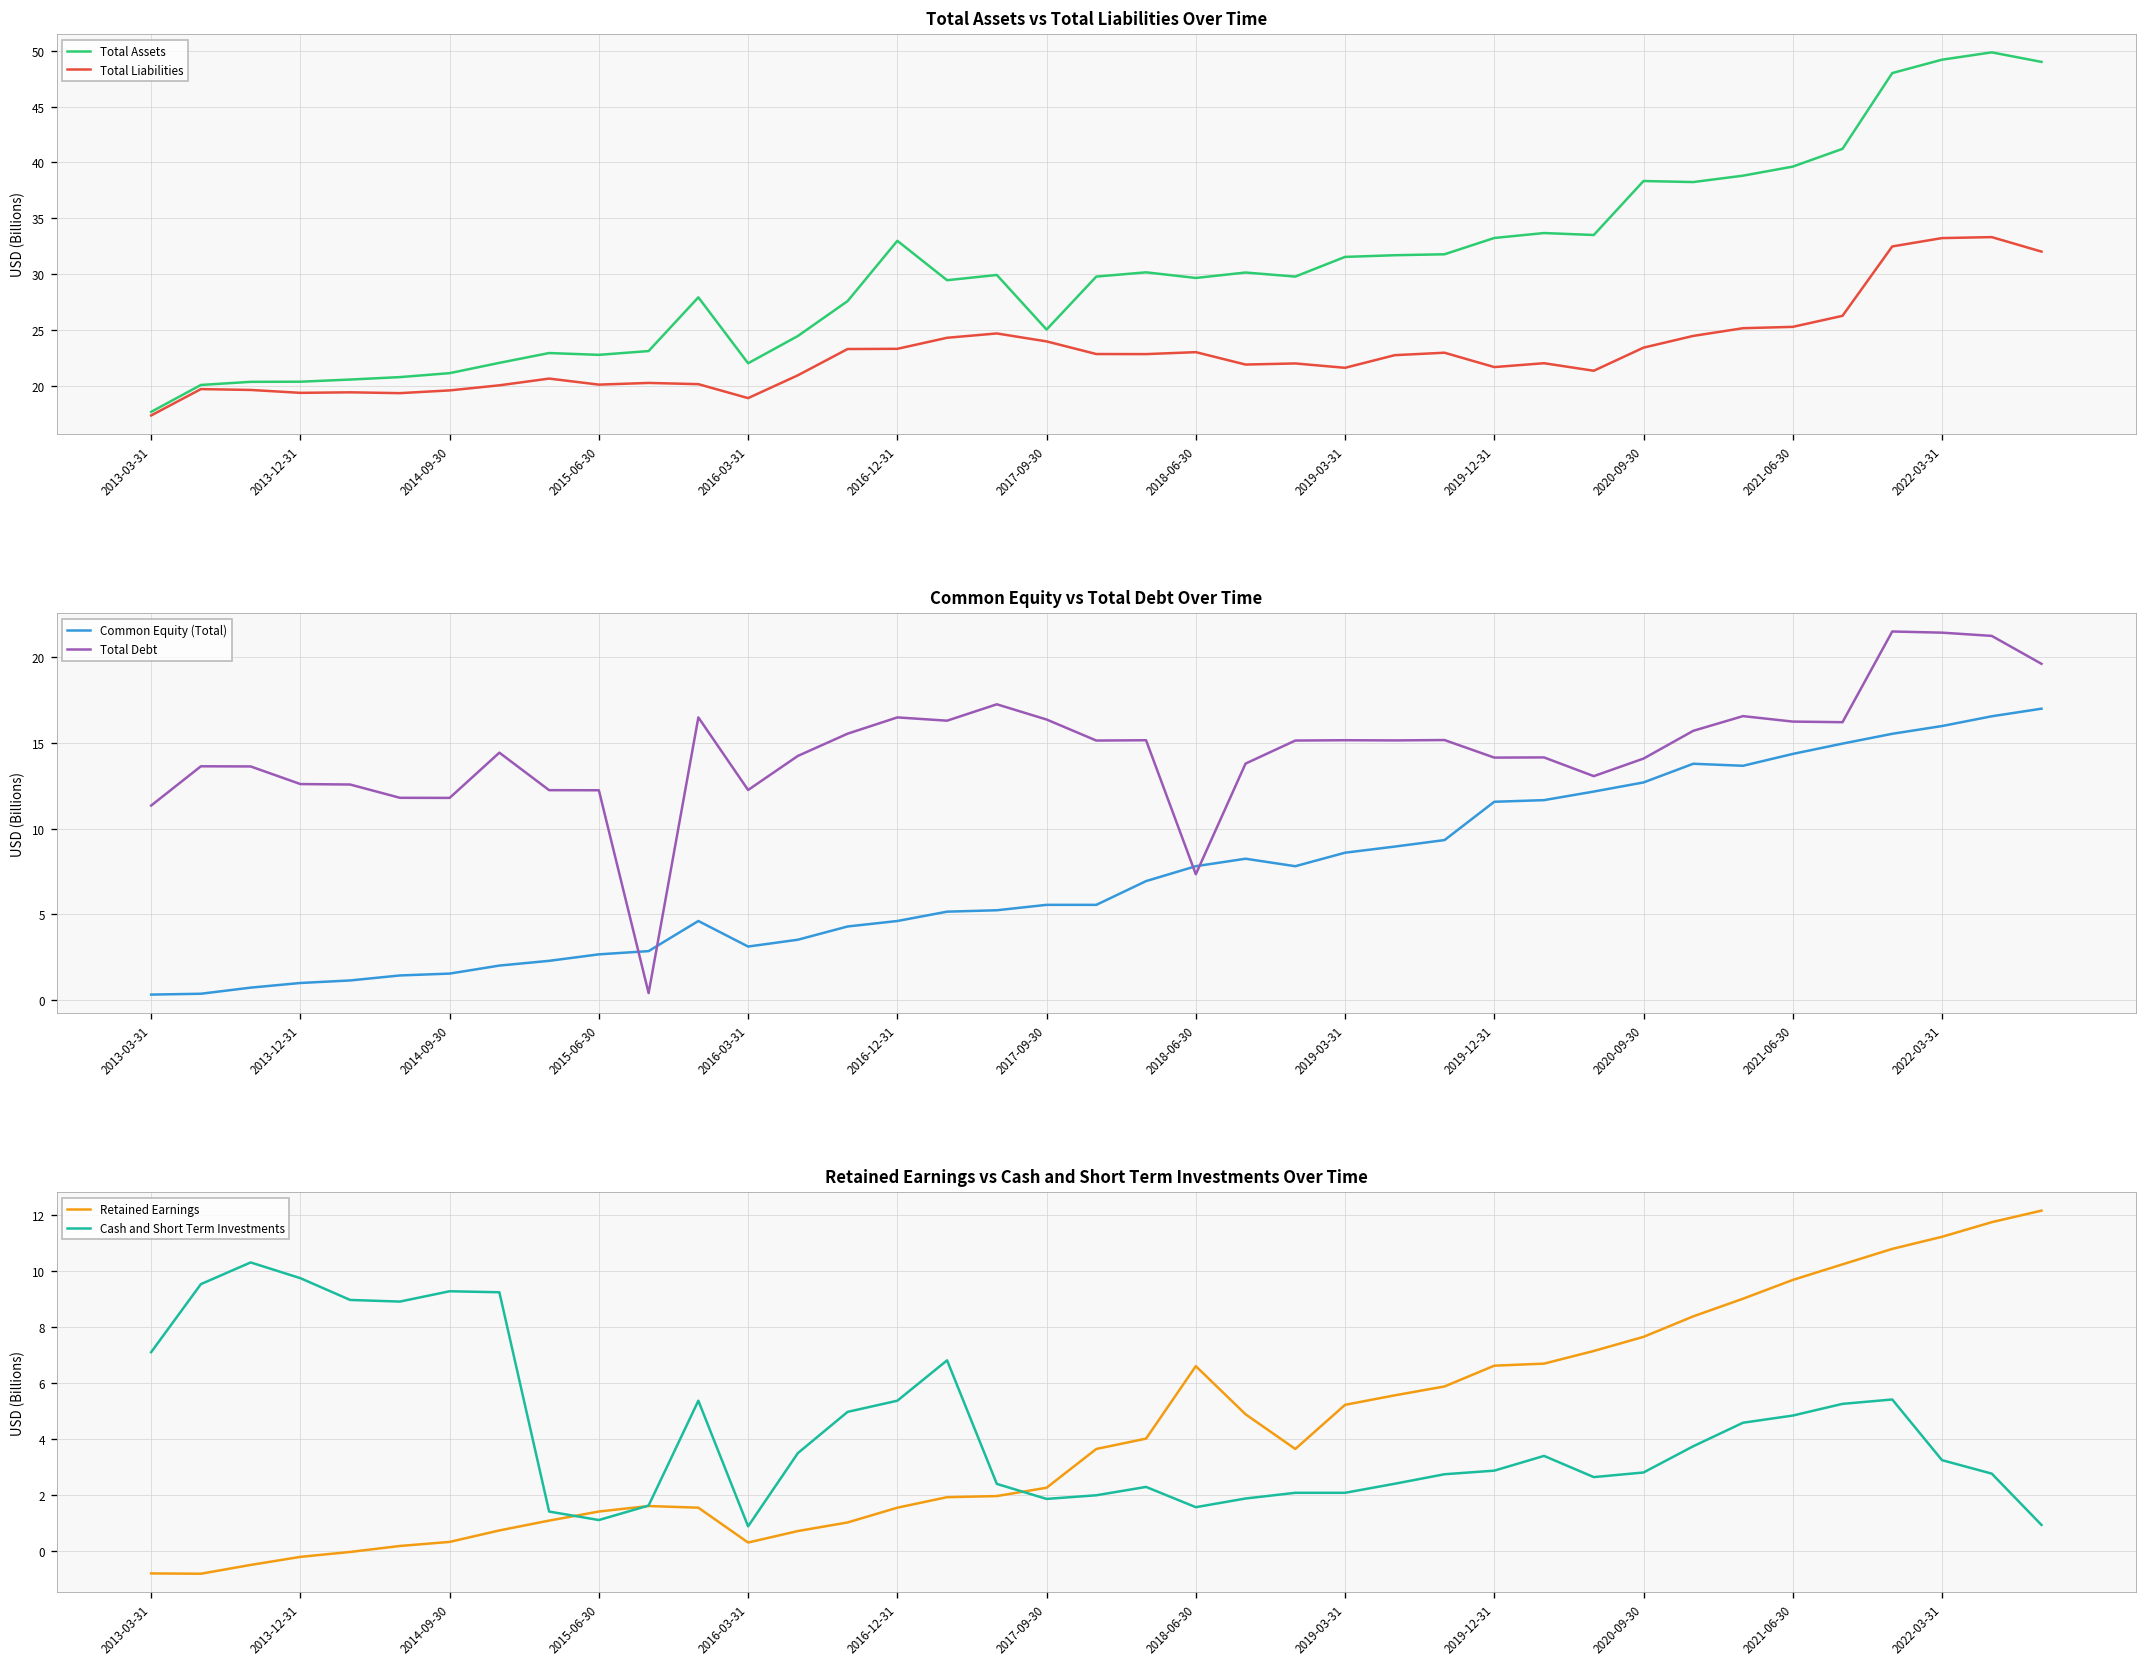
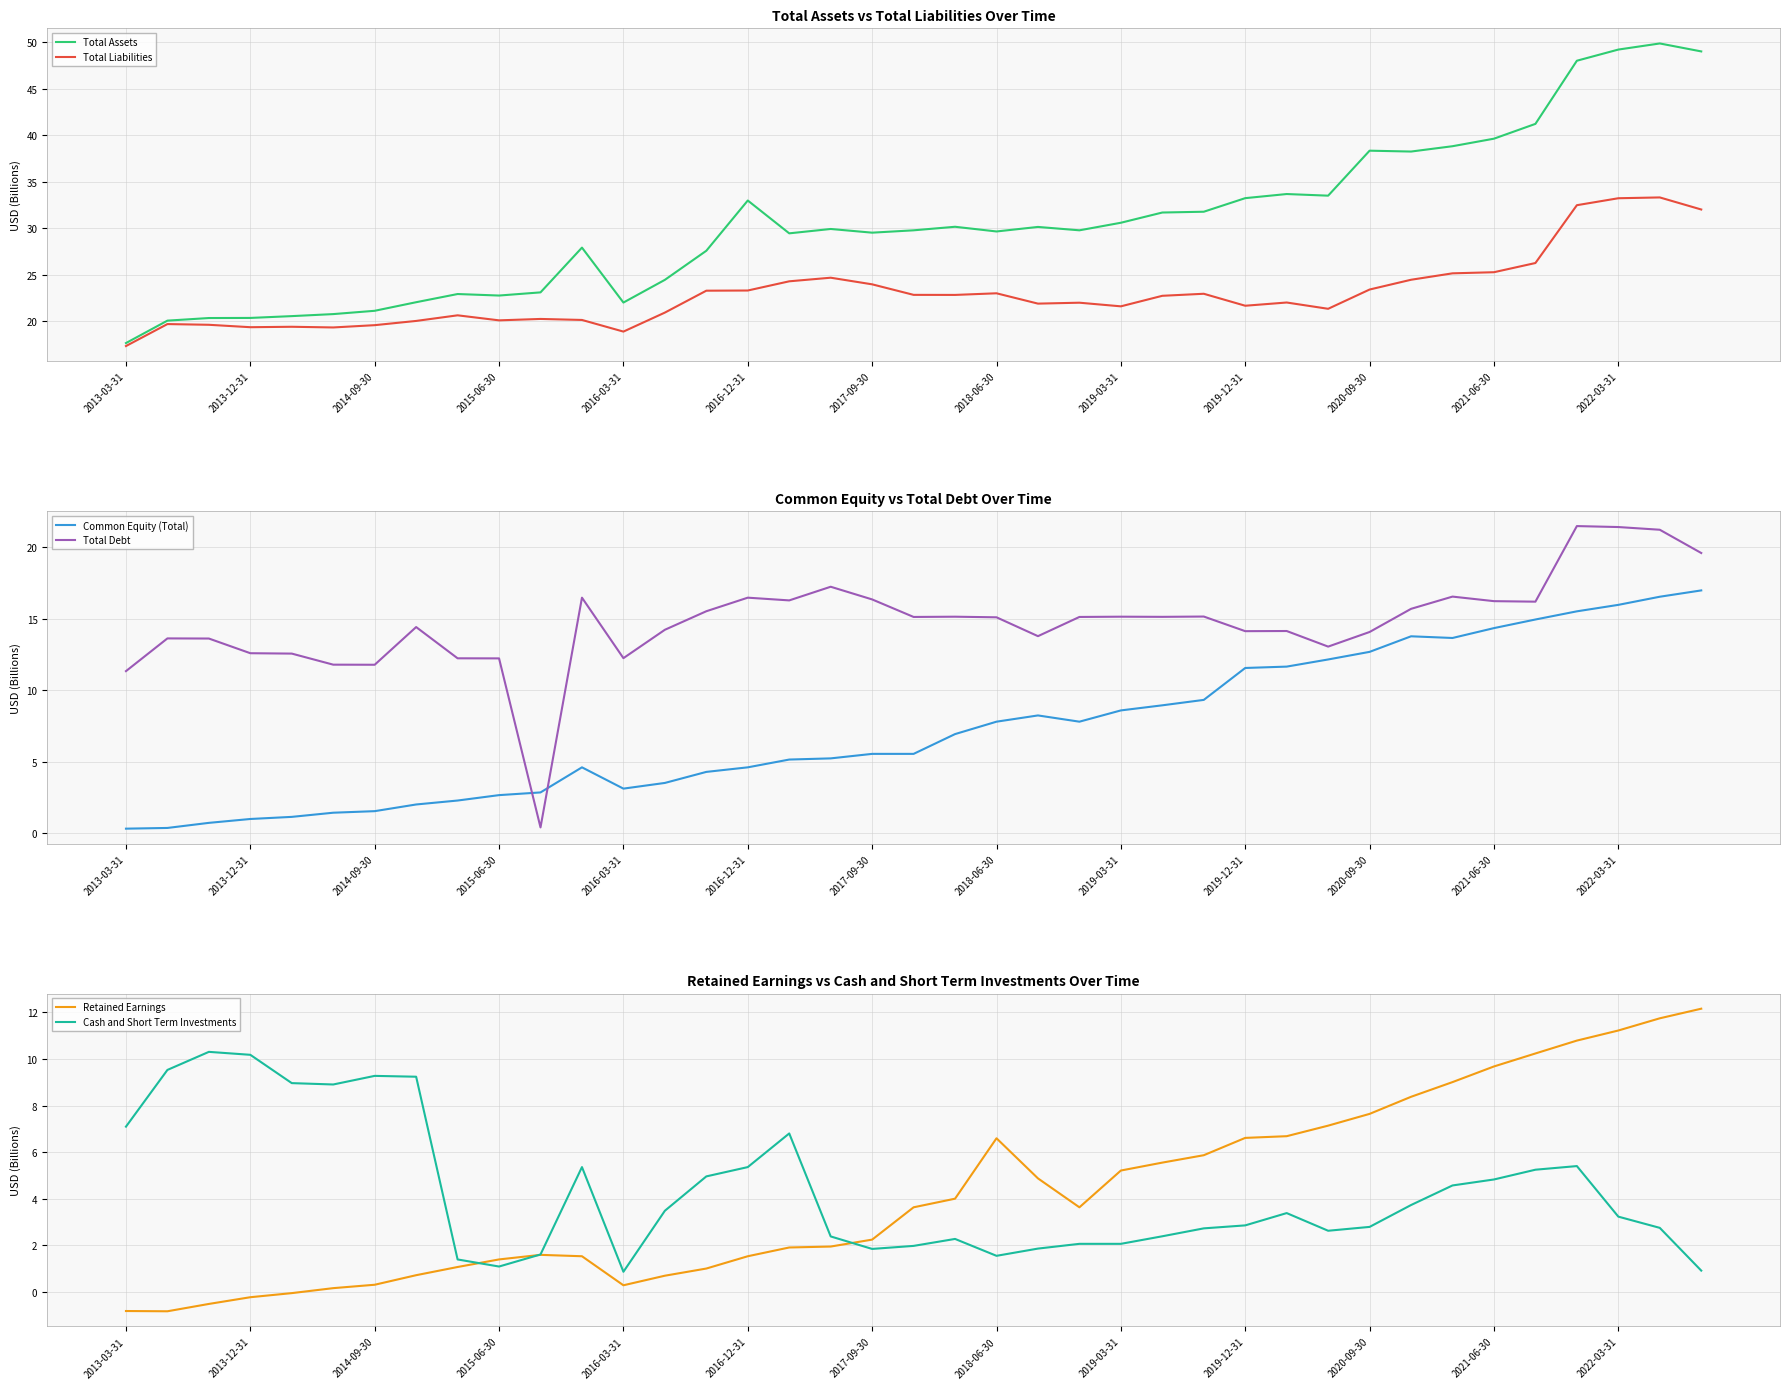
Total Assets vs Total Liabilities Over Time, Total Assets, 2017-09-30: 25 -> 30
Total Assets vs Total Liabilities Over Time, Total Assets, 2019-03-31: 32 -> 31
Common Equity vs Total Debt Over Time, Total Debt, 2018-06-30: 7.3 -> 15.1
Retained Earnings vs Cash and Short Term Investments Over Time, Cash and Short Term Investments, 2013-12-31: 9.7 -> 10.2
